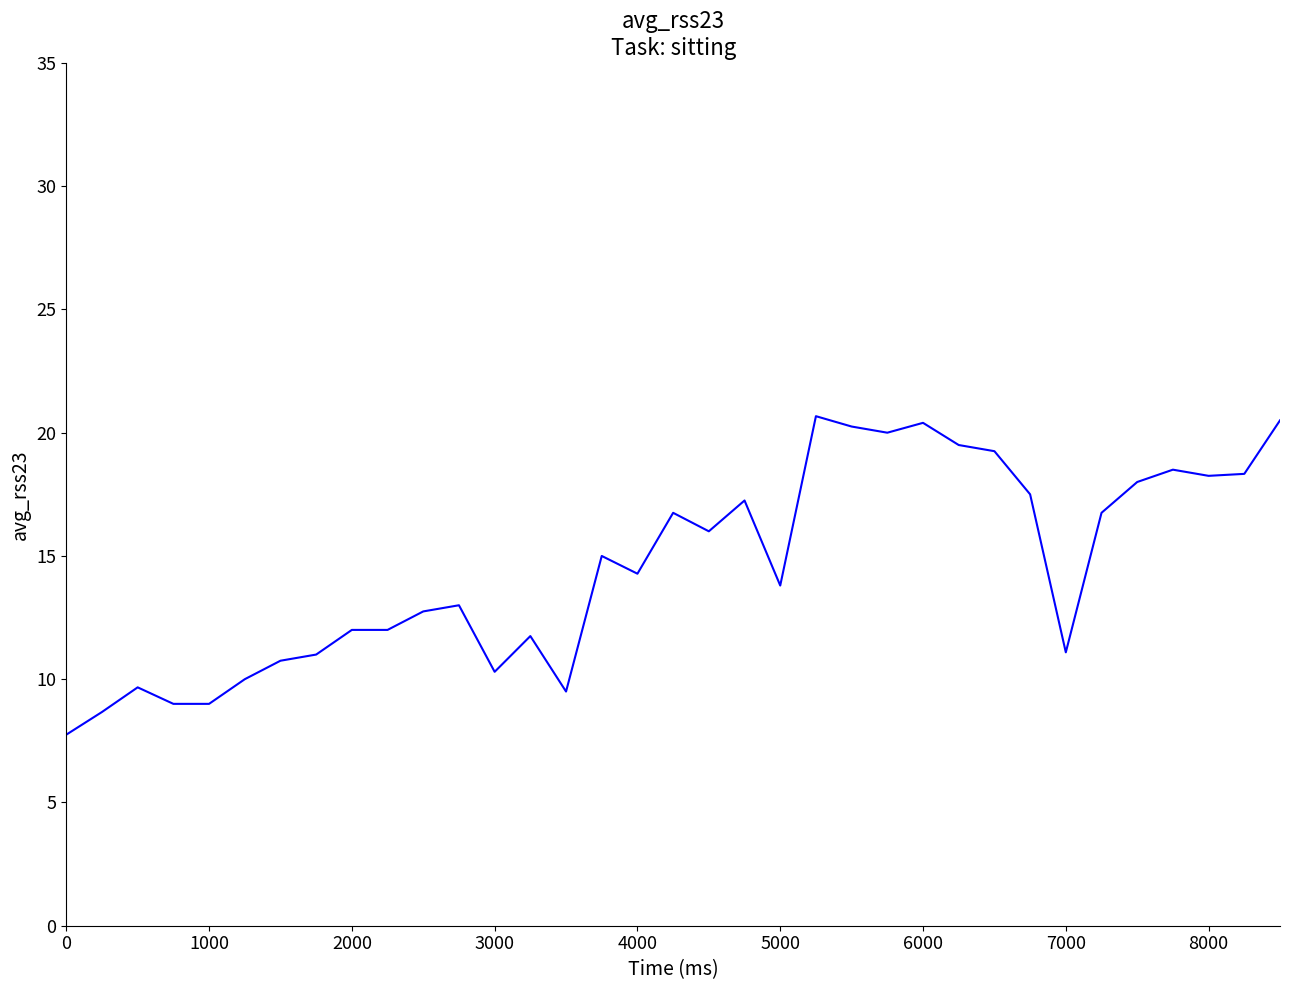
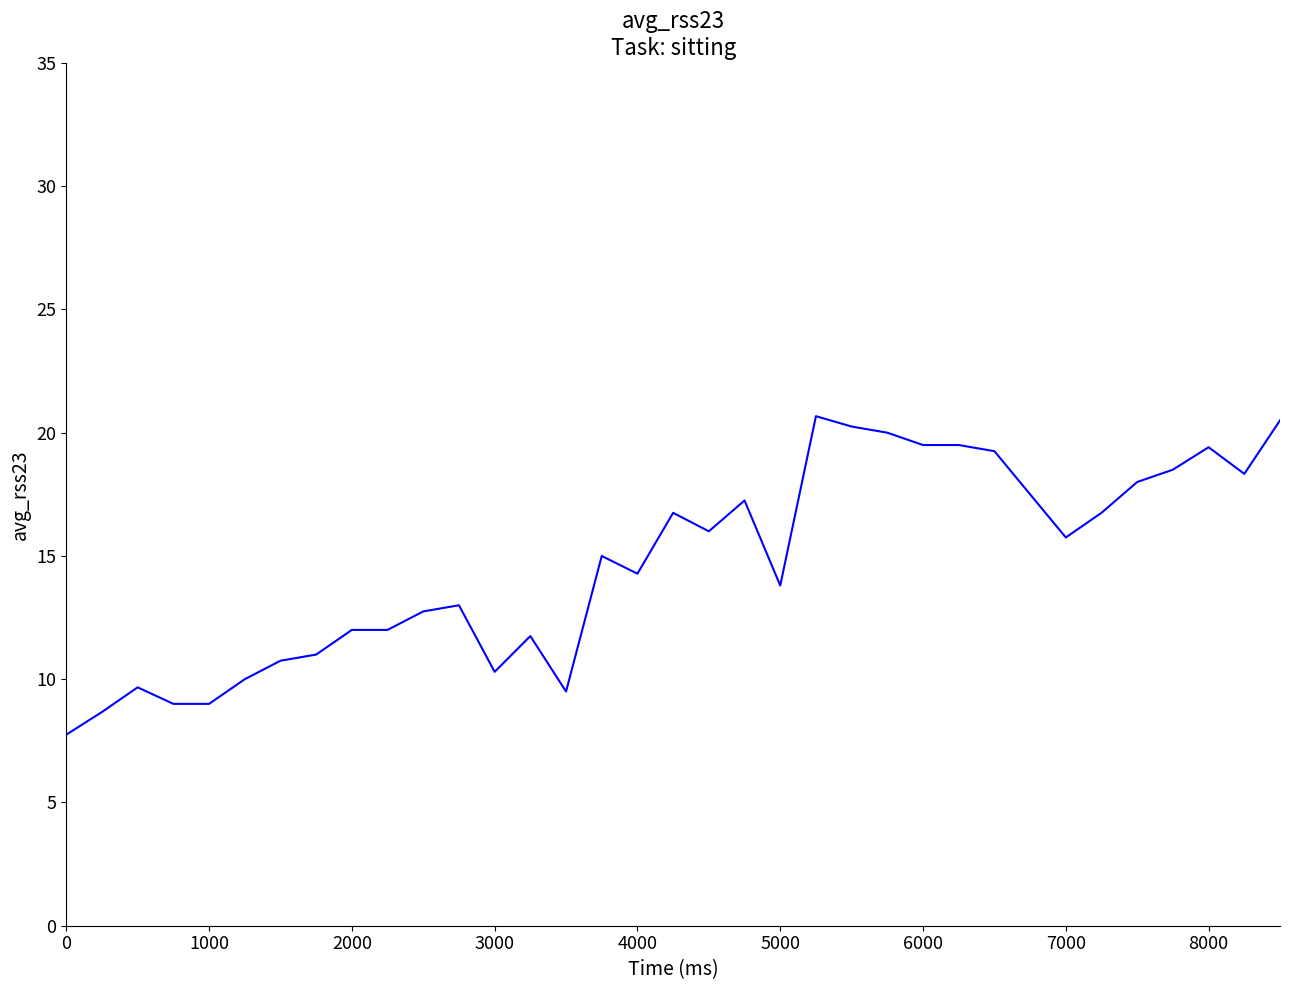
6000: 20.4 -> 19.5
7000: 11.1 -> 15.8
8000: 18.3 -> 19.4
